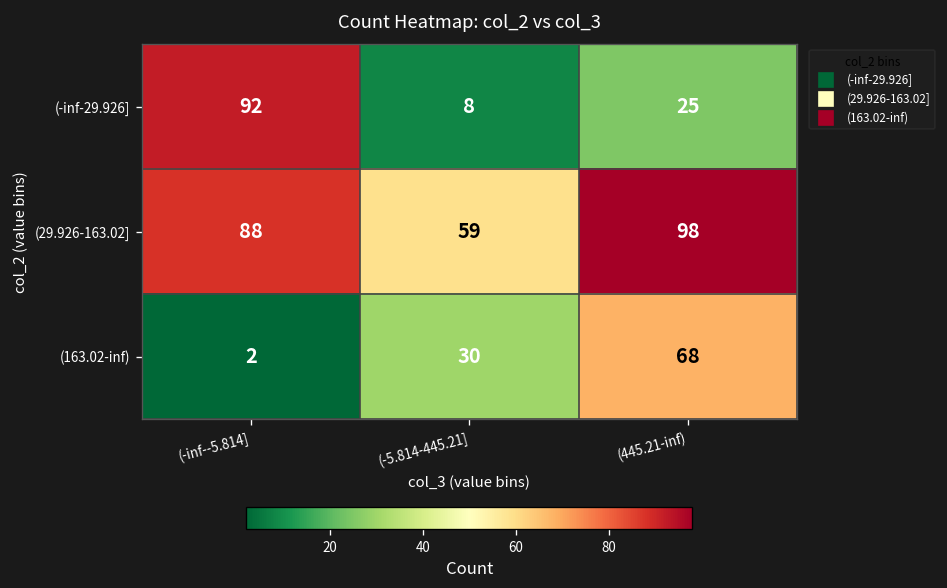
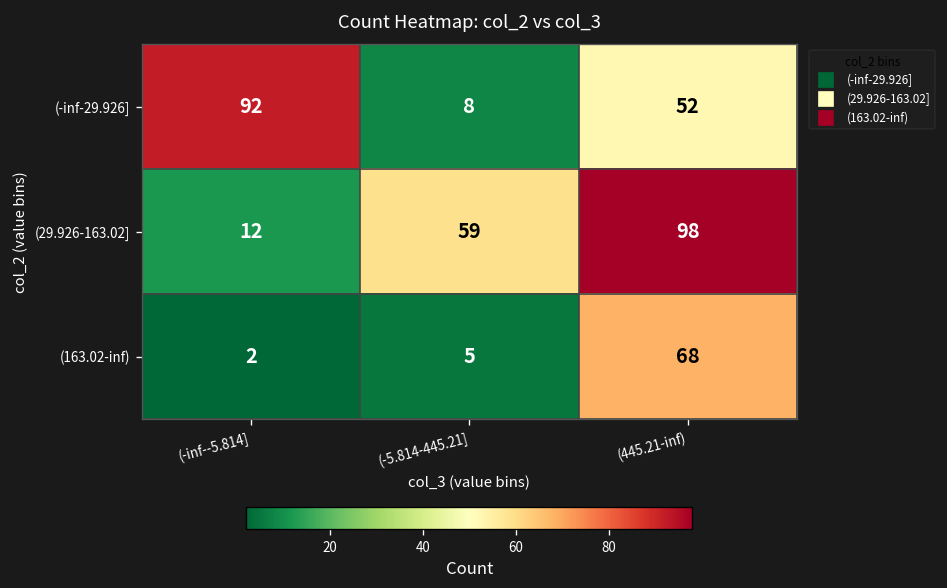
(-inf-29.926], (445.21-inf): 25 -> 52
(29.926-163.02], (-inf--5.814]: 88 -> 12
(163.02-inf), (-5.814-445.21]: 30 -> 5
